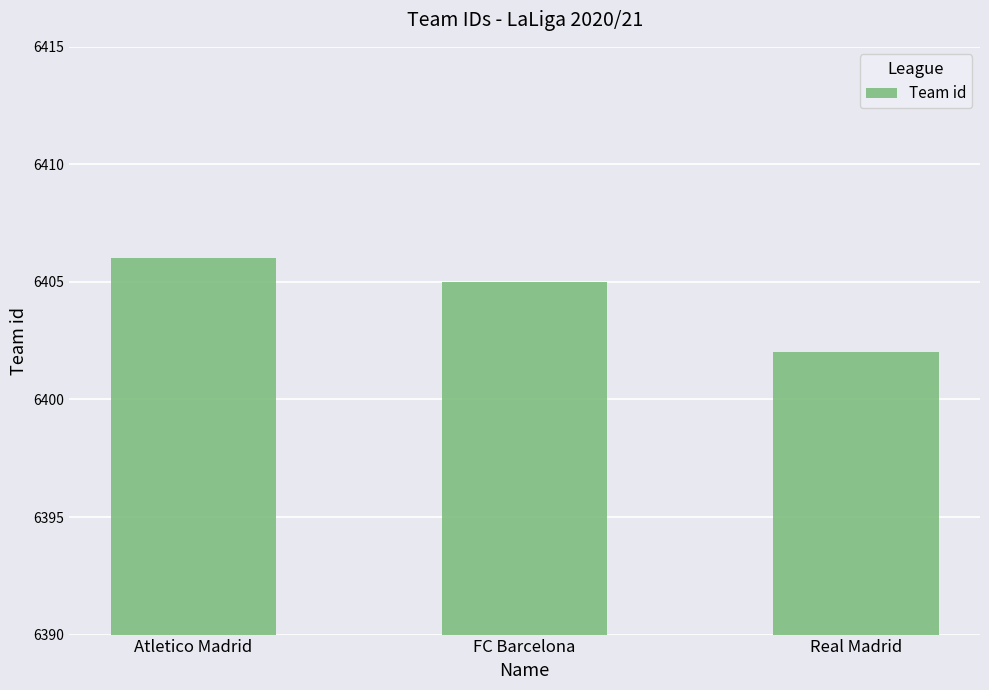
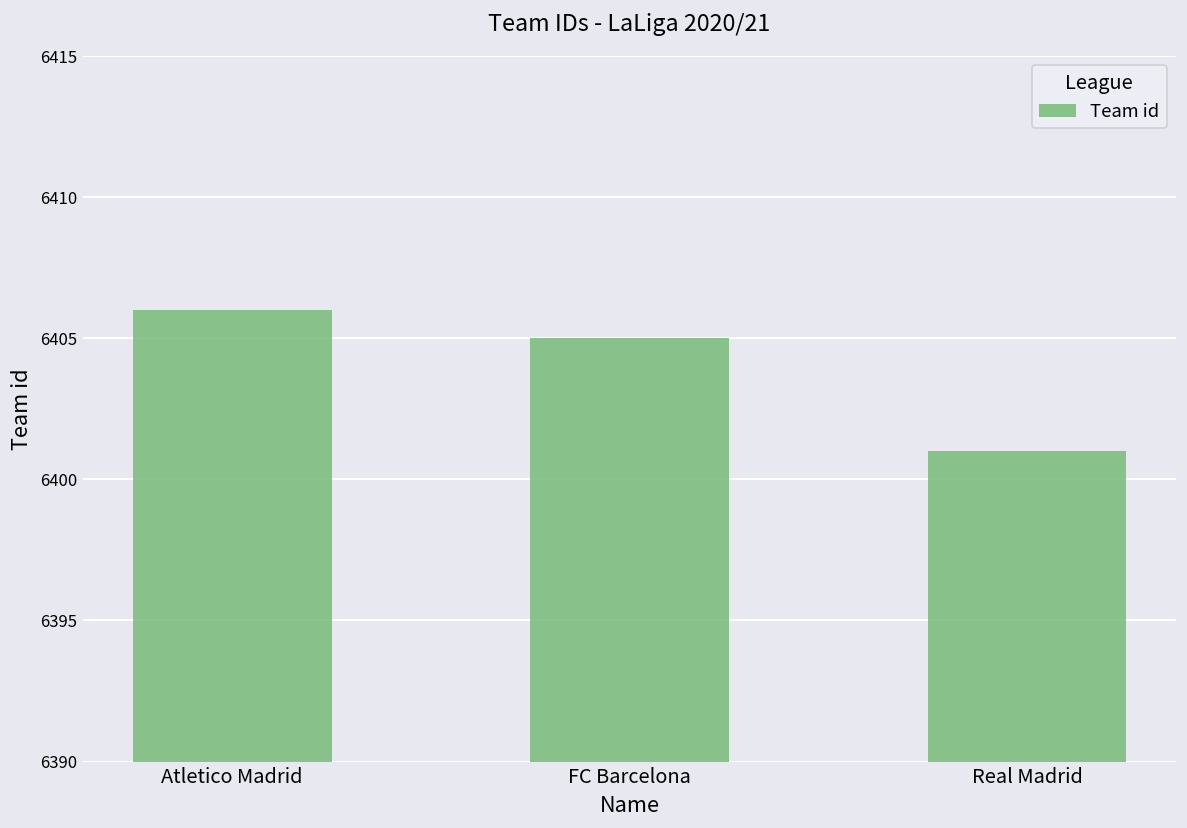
Real Madrid: 6402 -> 6401
